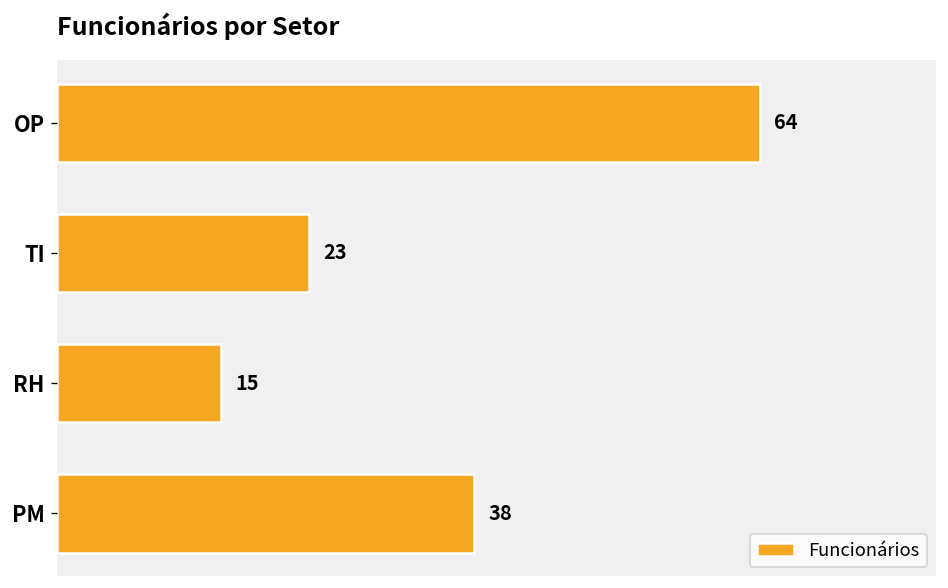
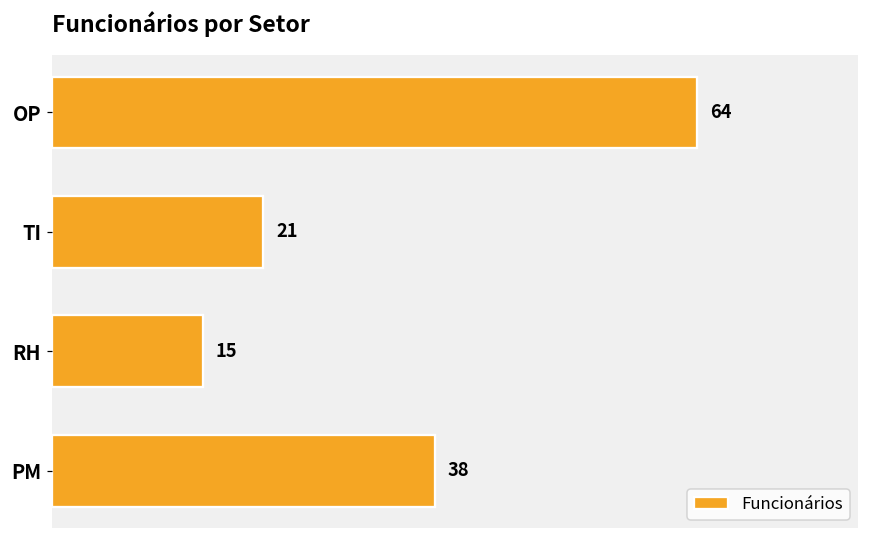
TI: 23 -> 21
